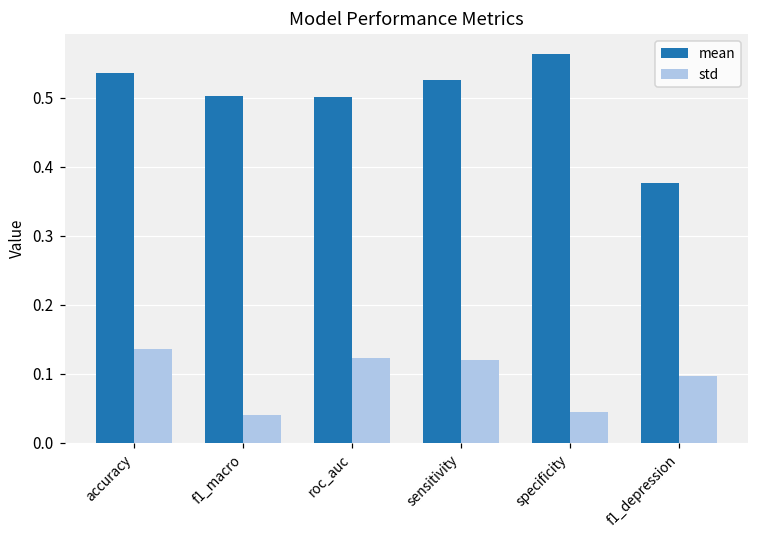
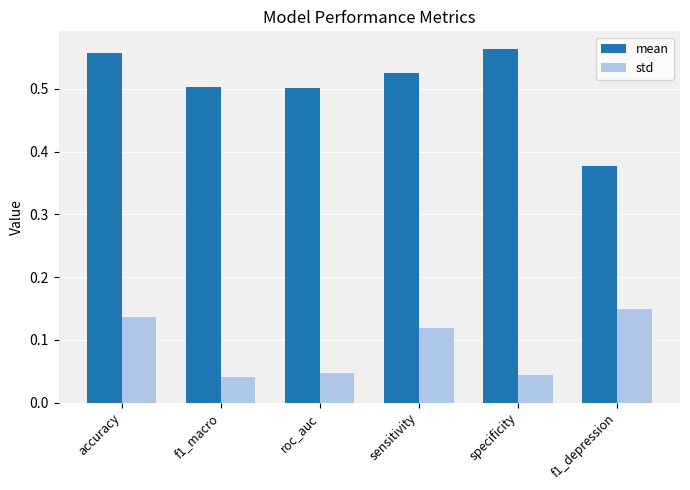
mean, accuracy: 0.54 -> 0.56
std, roc_auc: 0.12 -> 0.05
std, f1_depression: 0.10 -> 0.15
